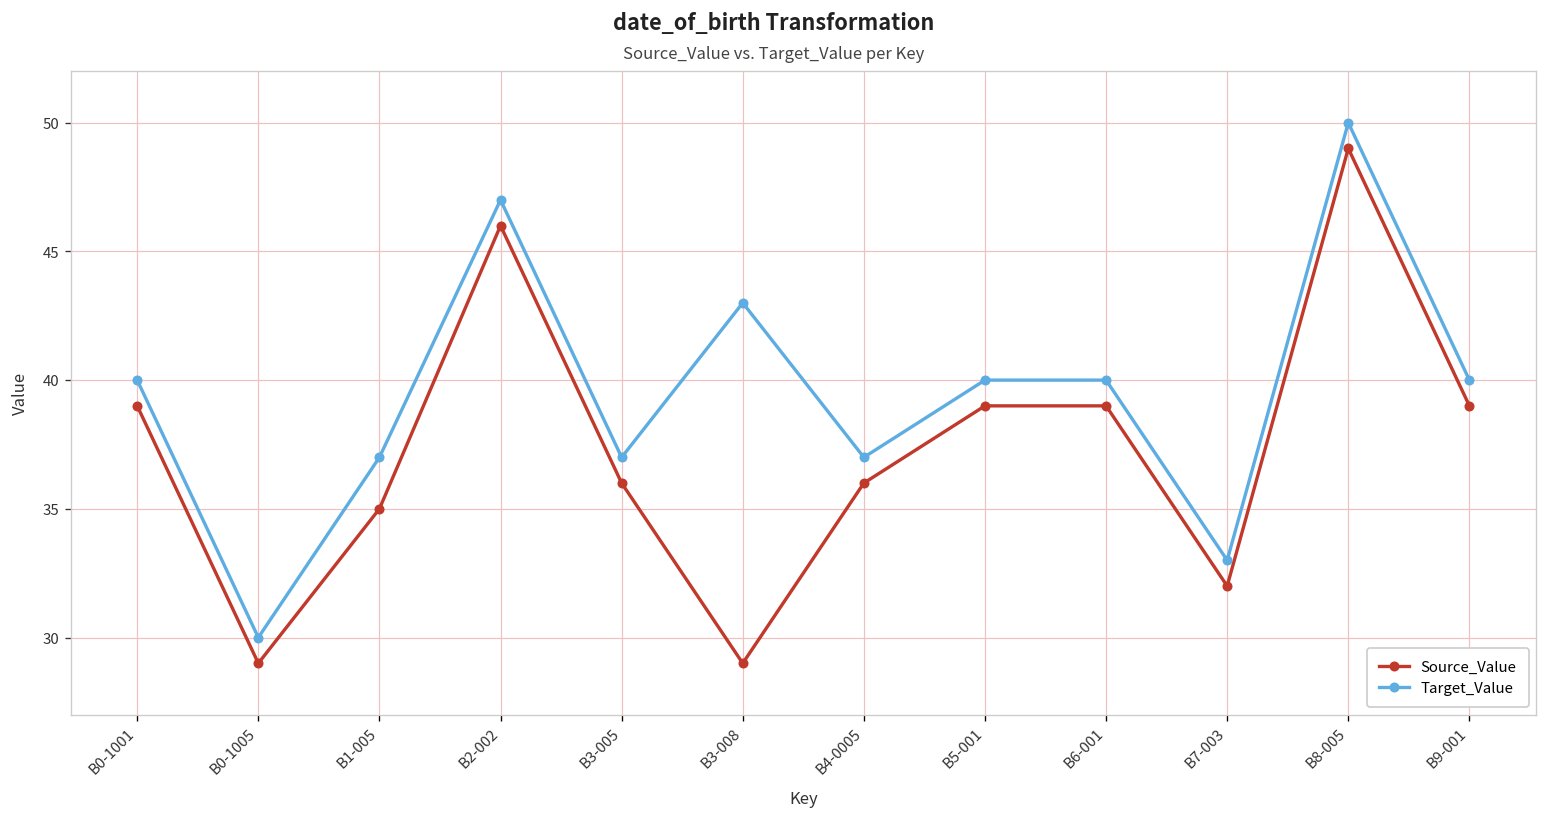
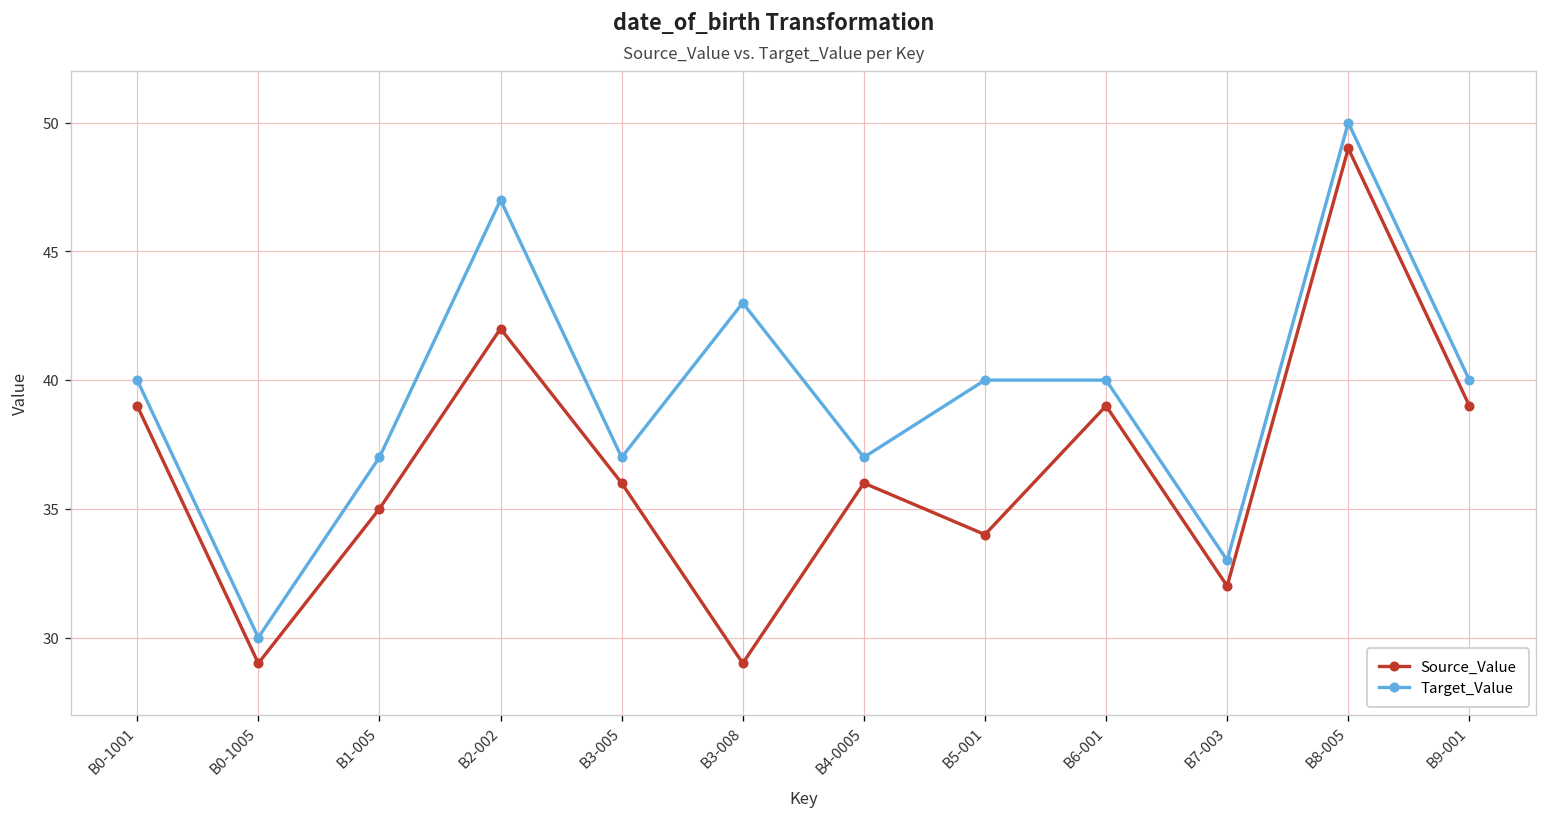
Source_Value, B2-002: 46 -> 42
Source_Value, B5-001: 39 -> 34
